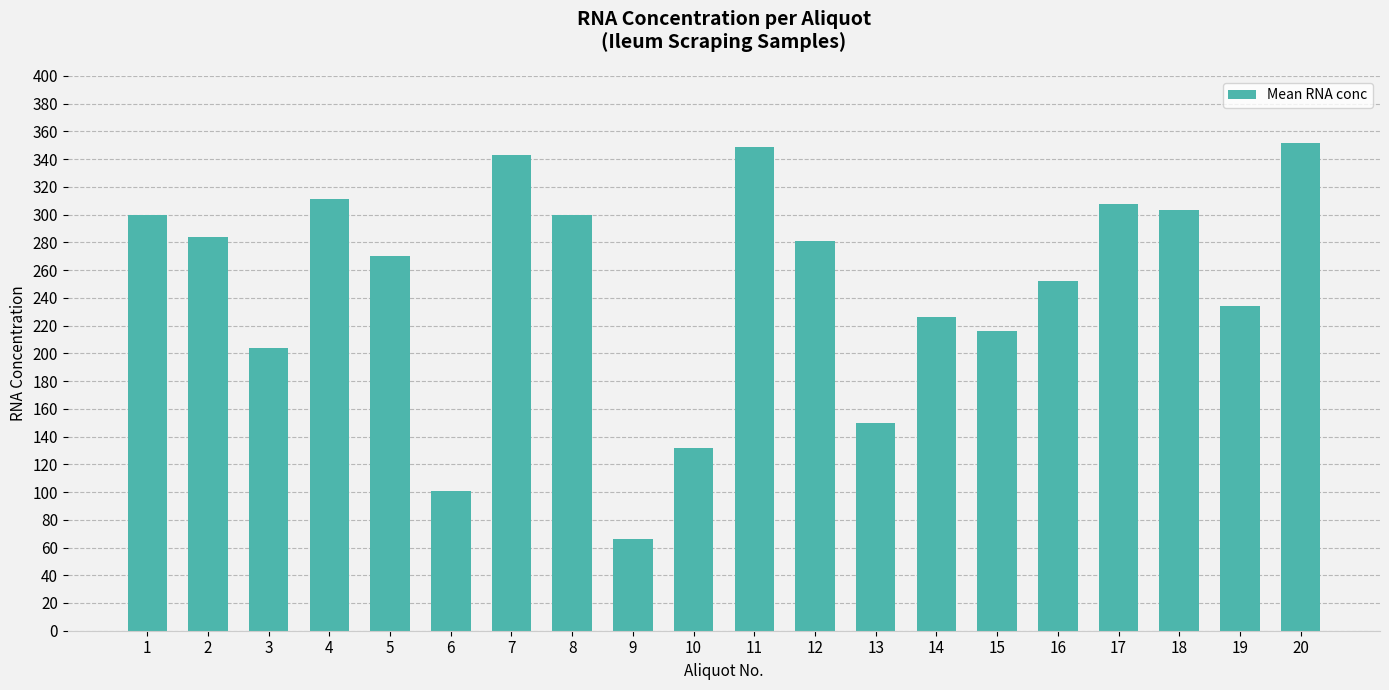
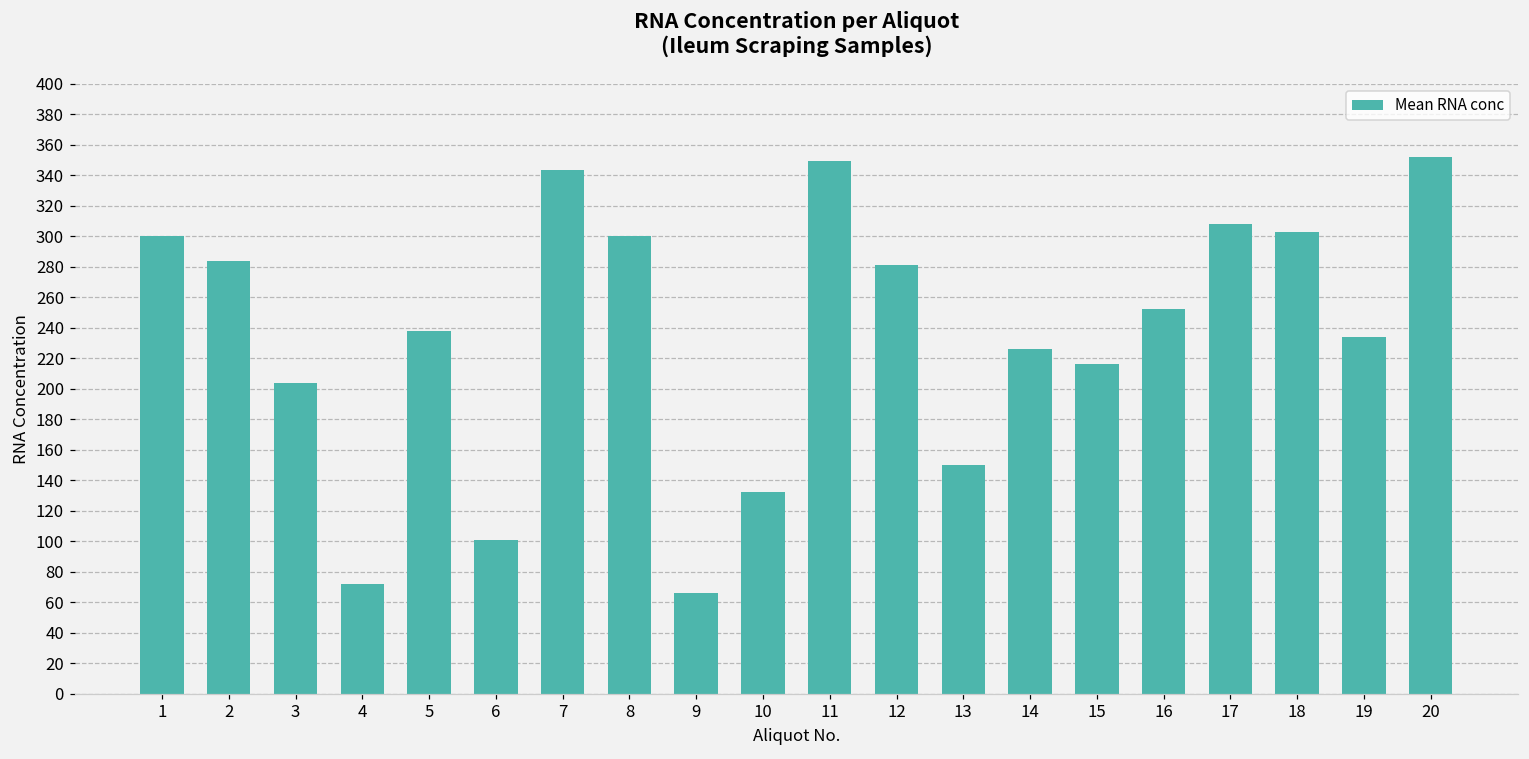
4: 312 -> 72
5: 270 -> 238
